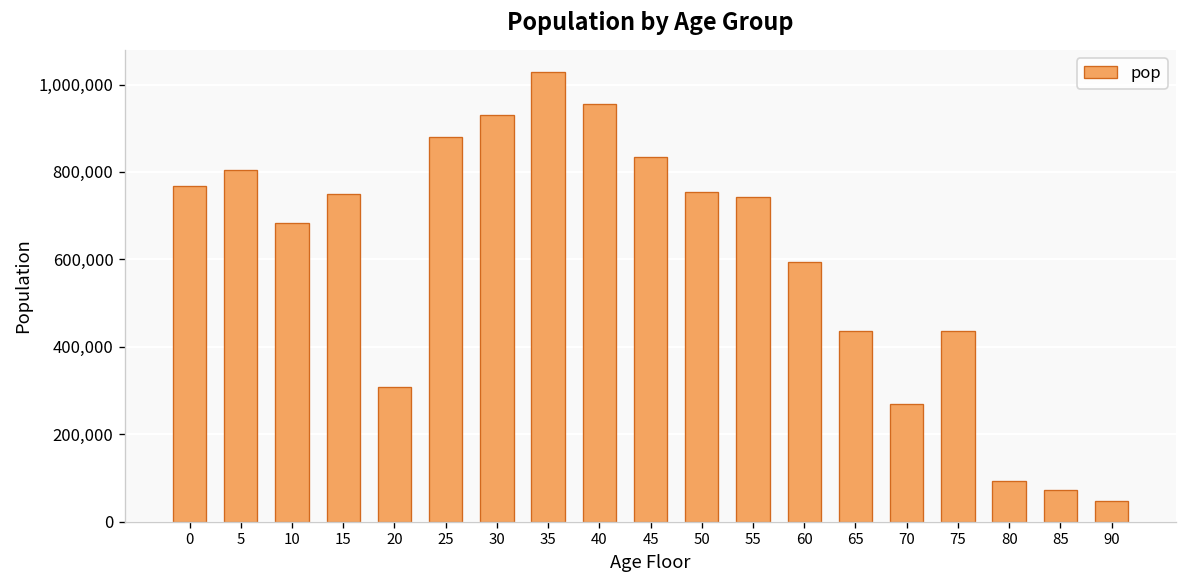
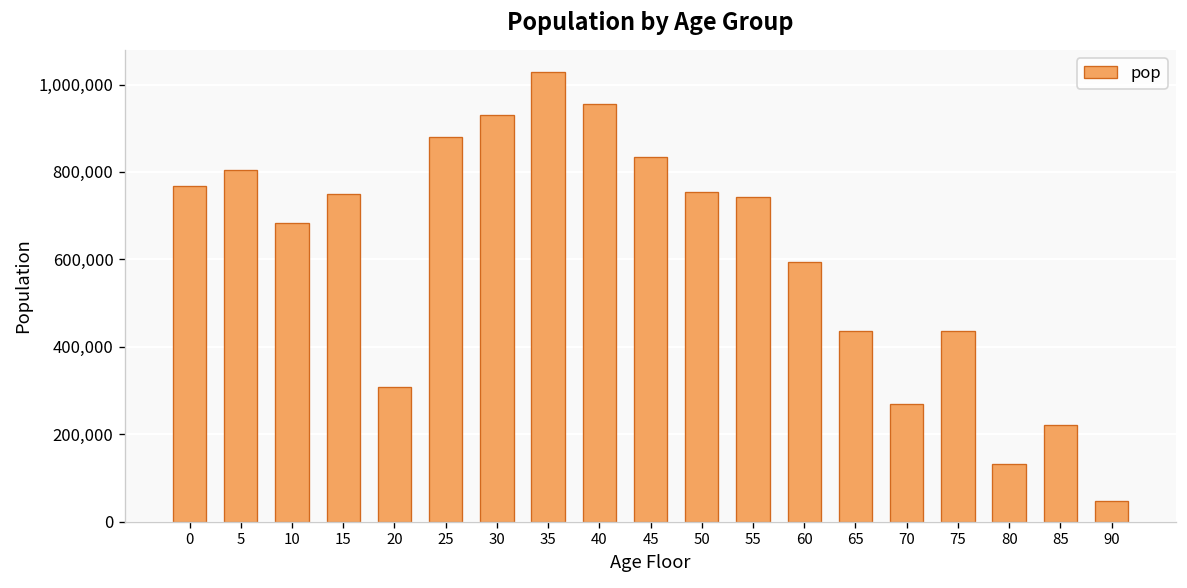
80: 90,000 -> 130,000
85: 70,000 -> 220,000
